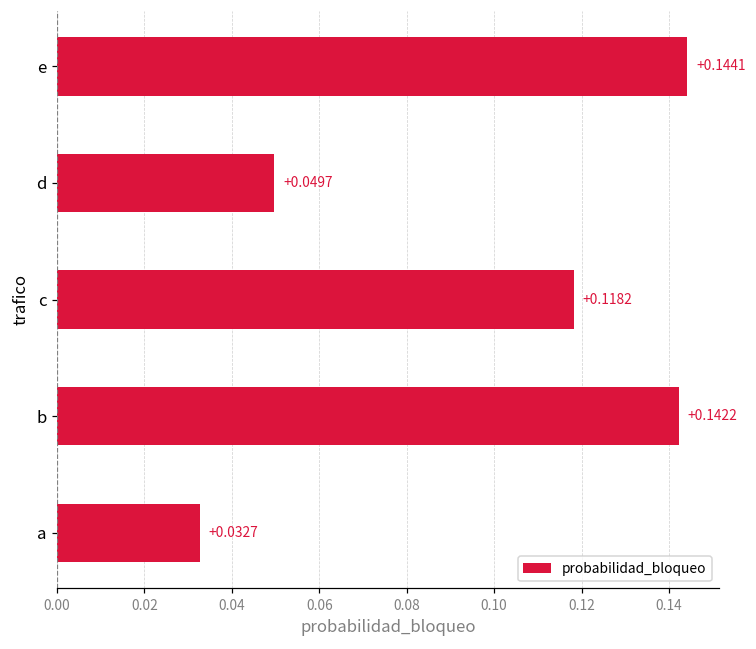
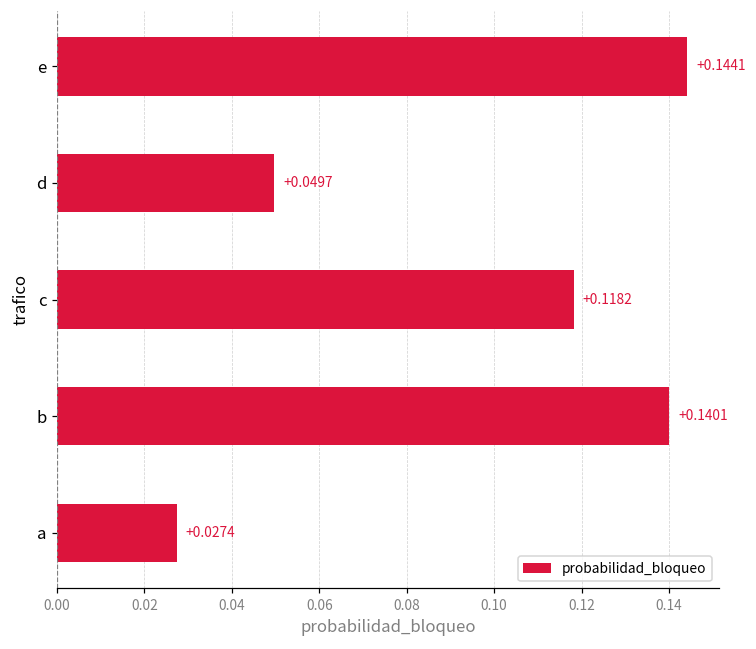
b: +0.1422 -> +0.1401
a: +0.0327 -> +0.0274
